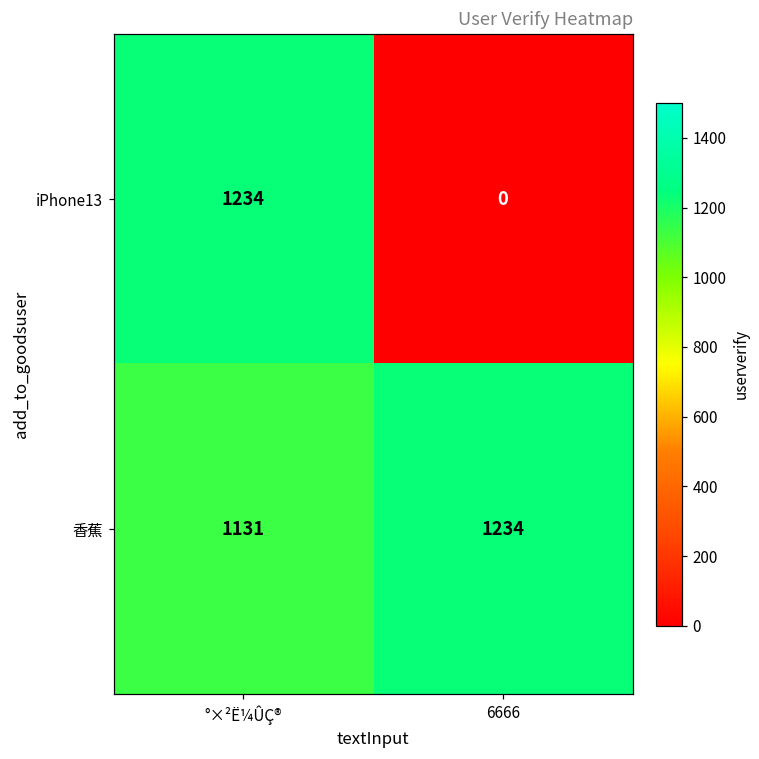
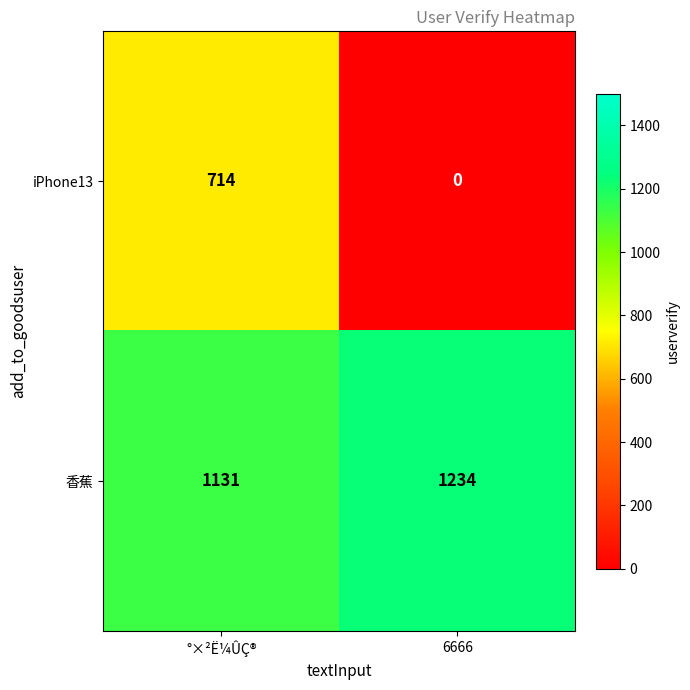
iPhone13, °×²Ë¼ÛÇ®: 1234 -> 714
